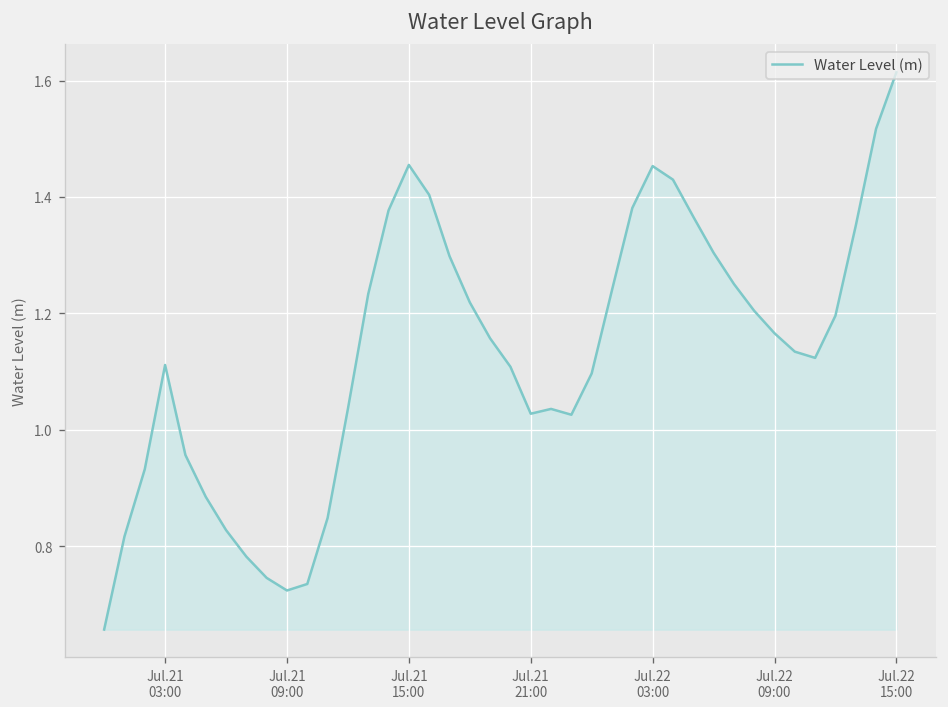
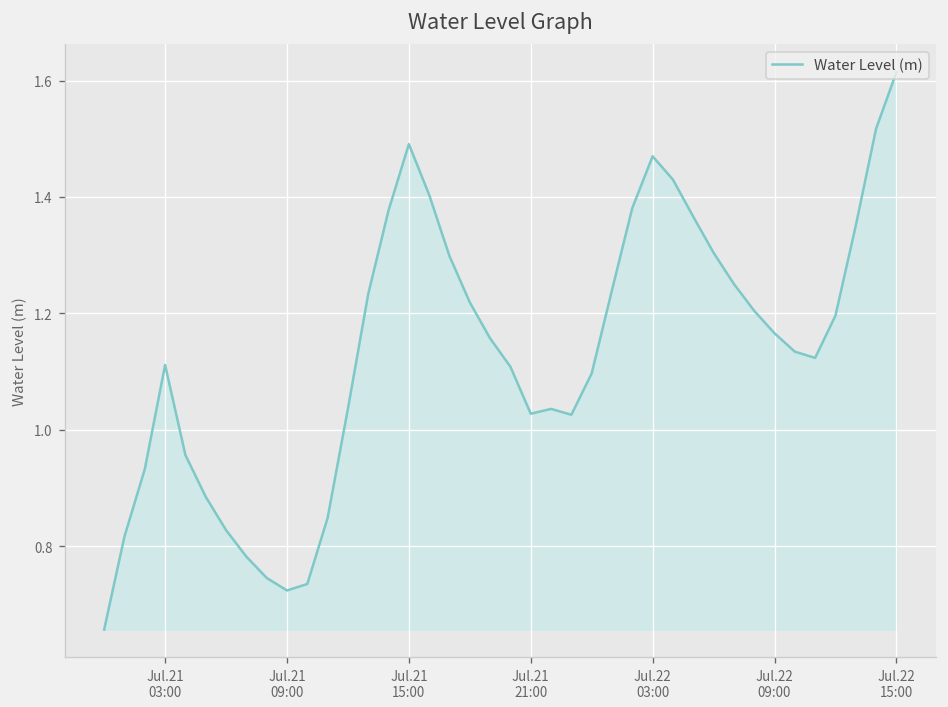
Jul.21 15:00: 1.45 -> 1.49
Jul.22 03:00: 1.45 -> 1.47
